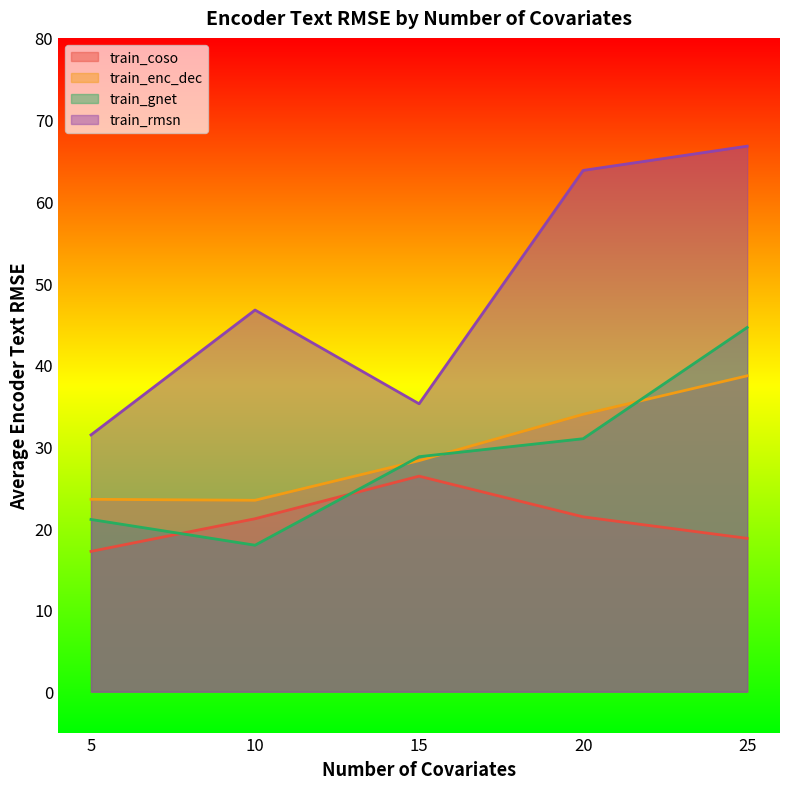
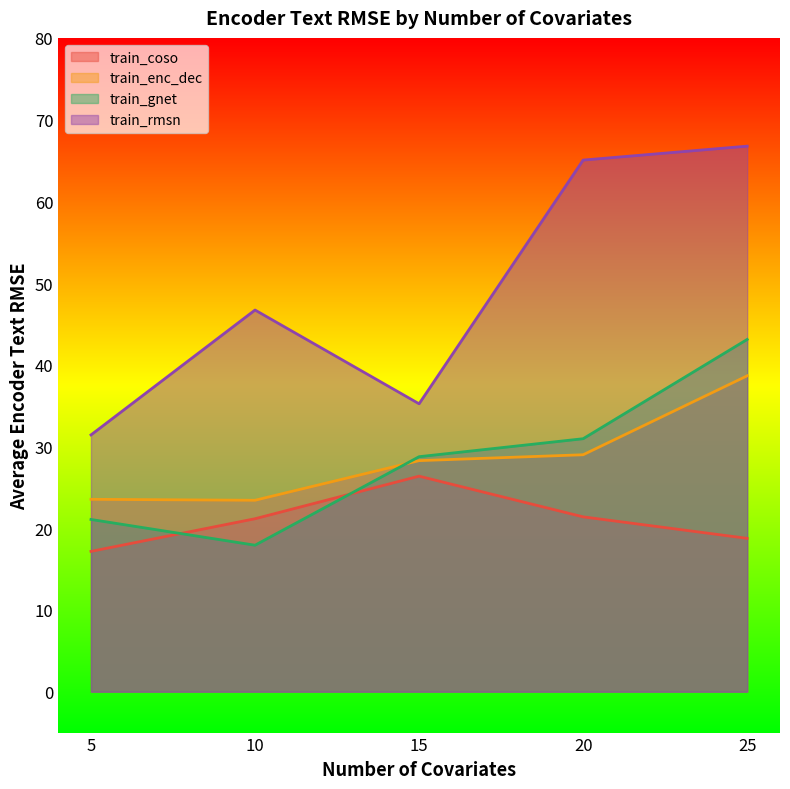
train_enc_dec, 20: 34 -> 29
train_rmsn, 20: 64 -> 65
train_gnet, 25: 45 -> 43
